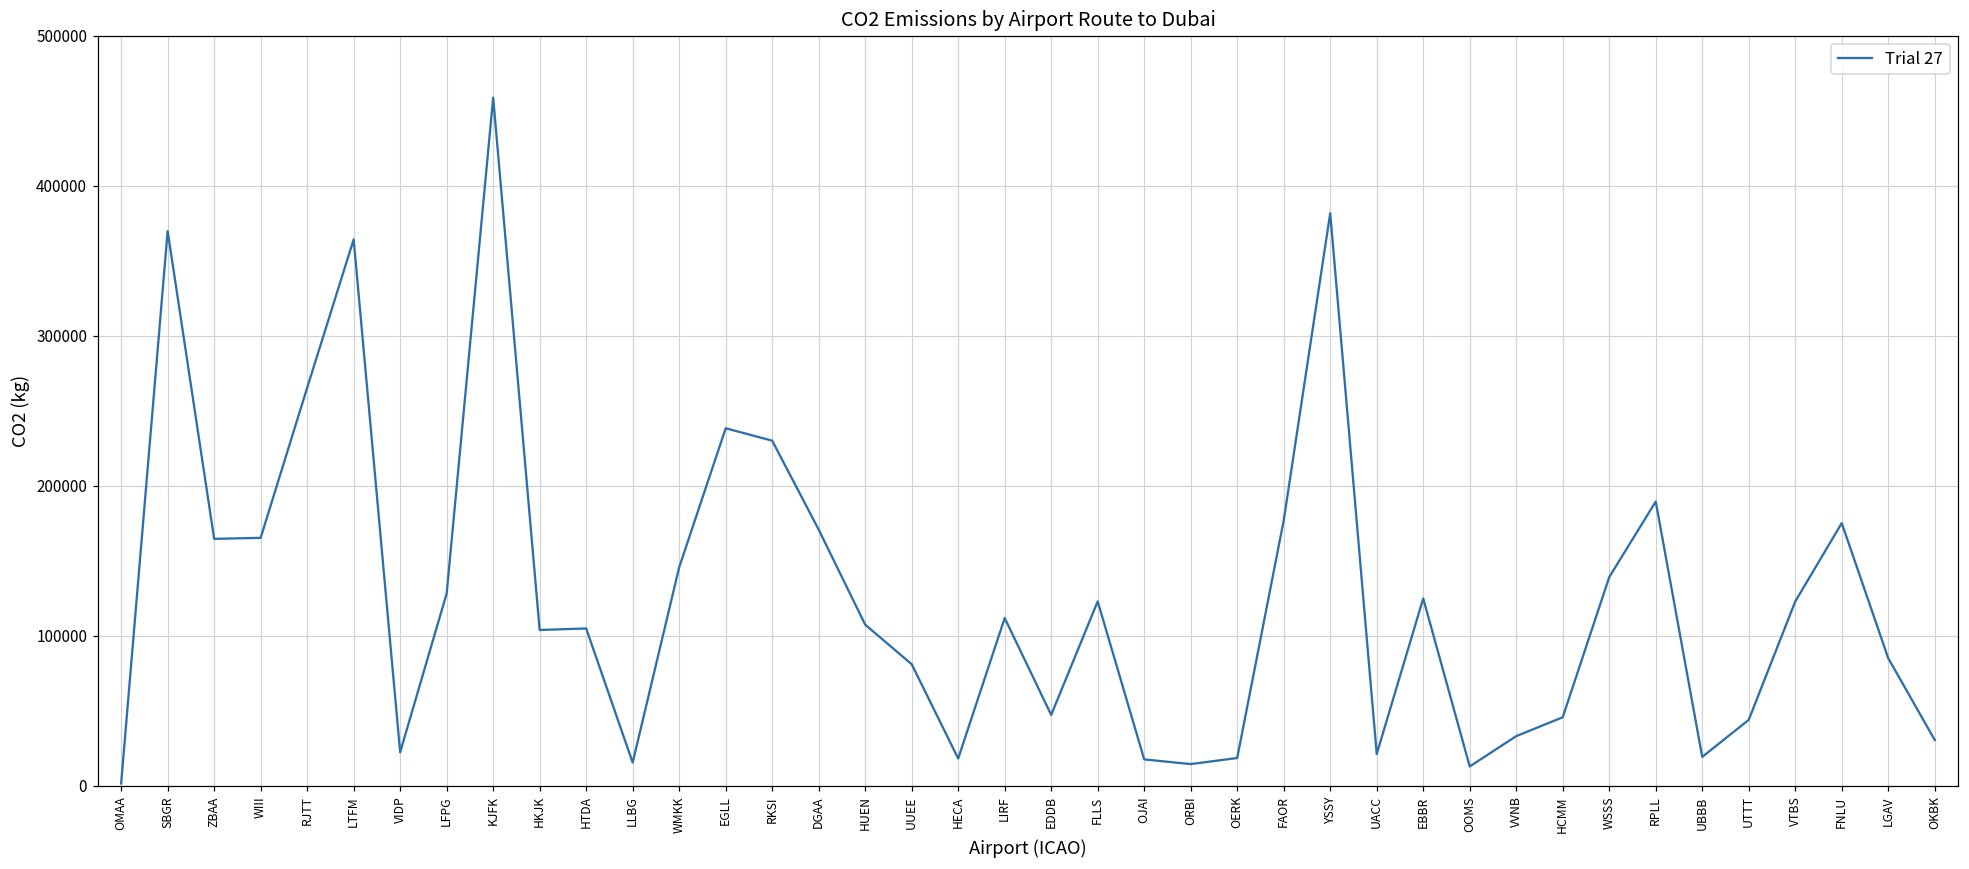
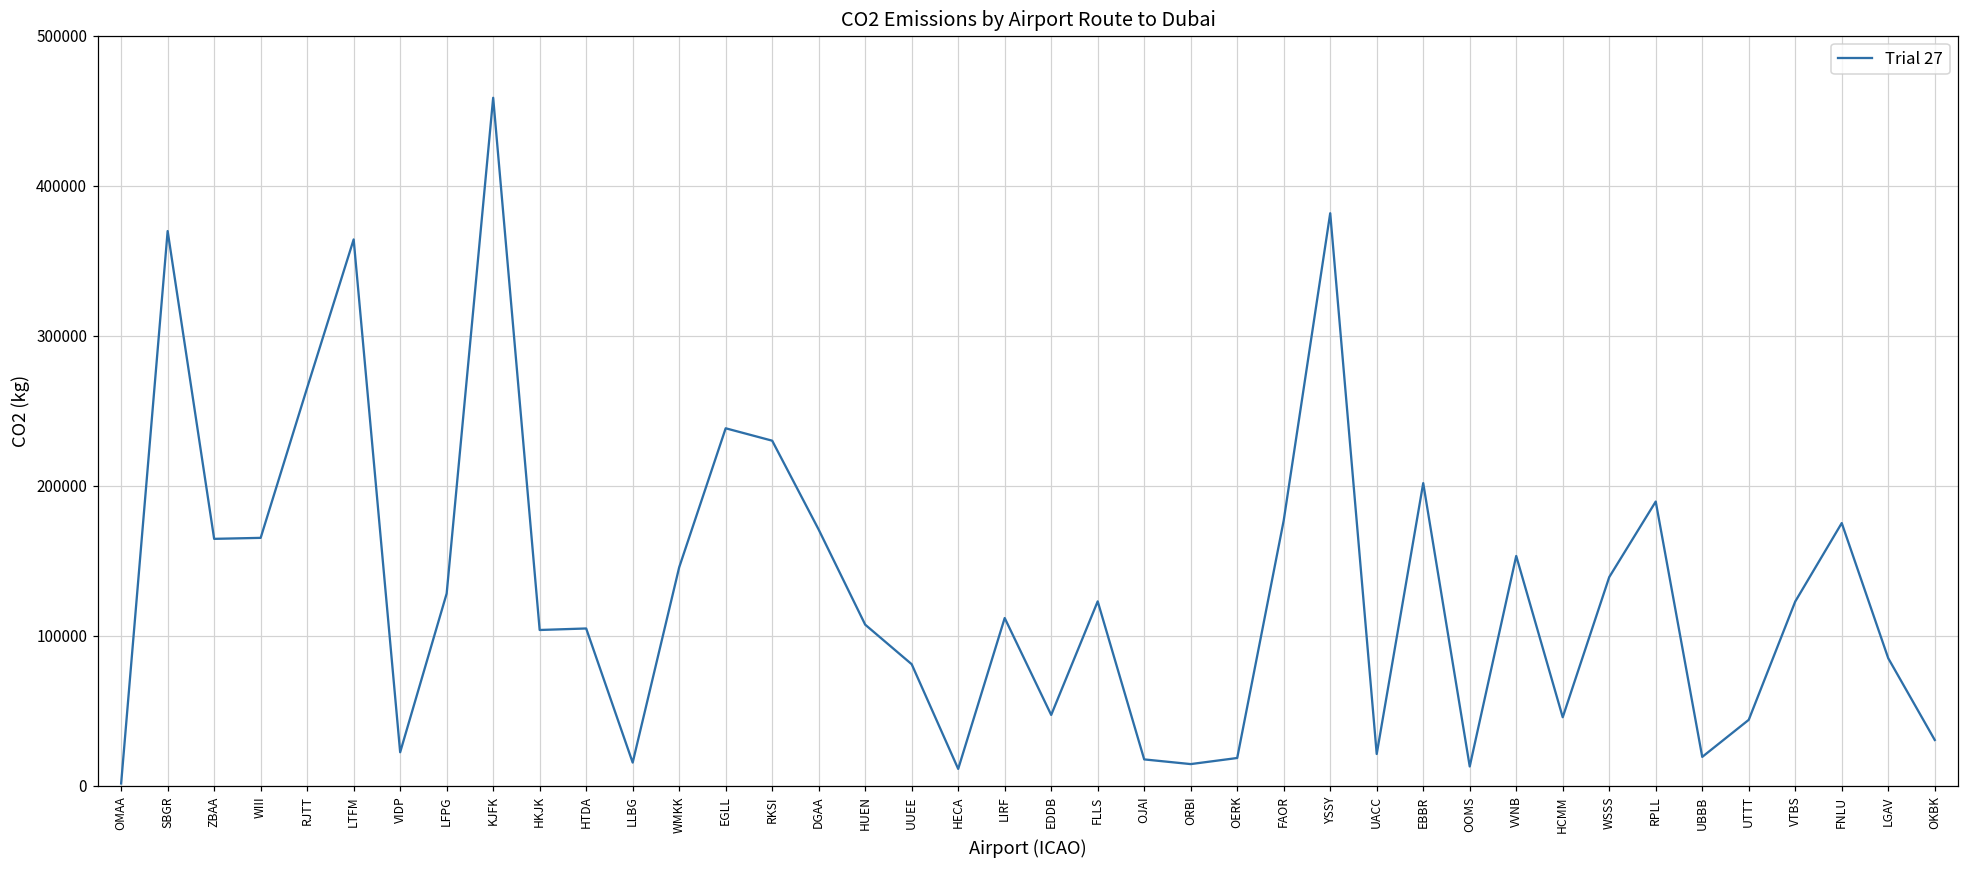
HECA: 18000 -> 11000
EBBR: 125000 -> 202000
VVNB: 33000 -> 153000
